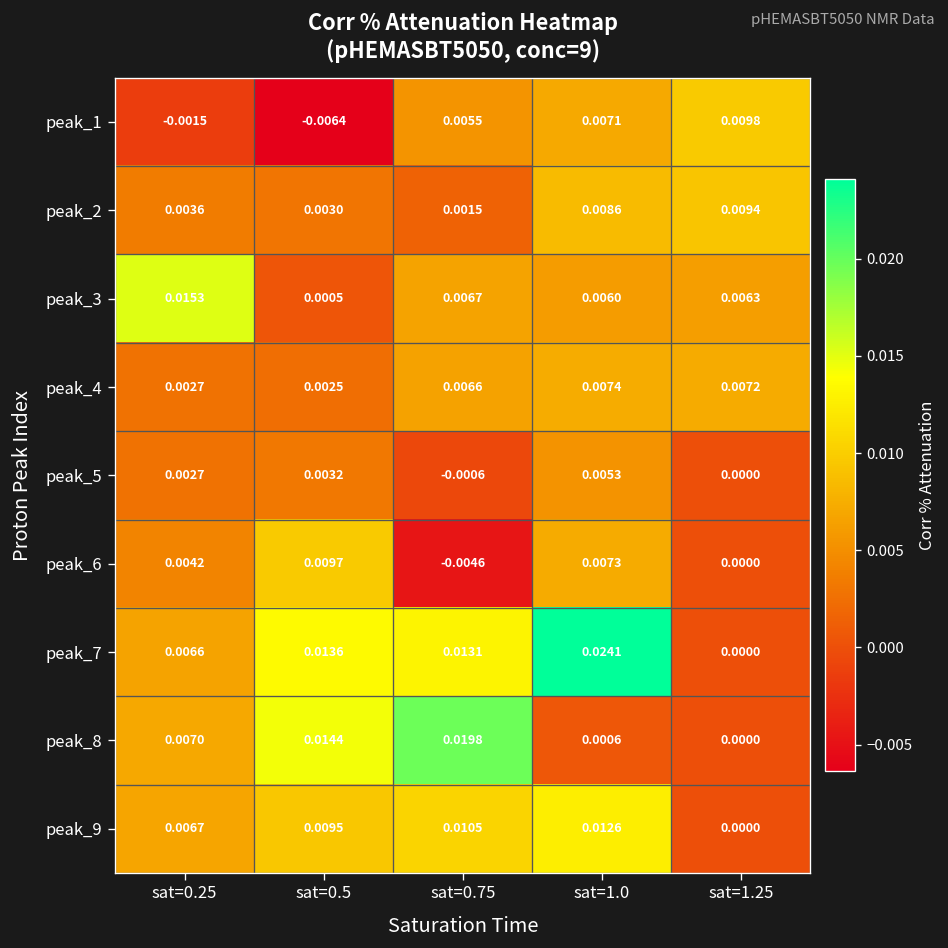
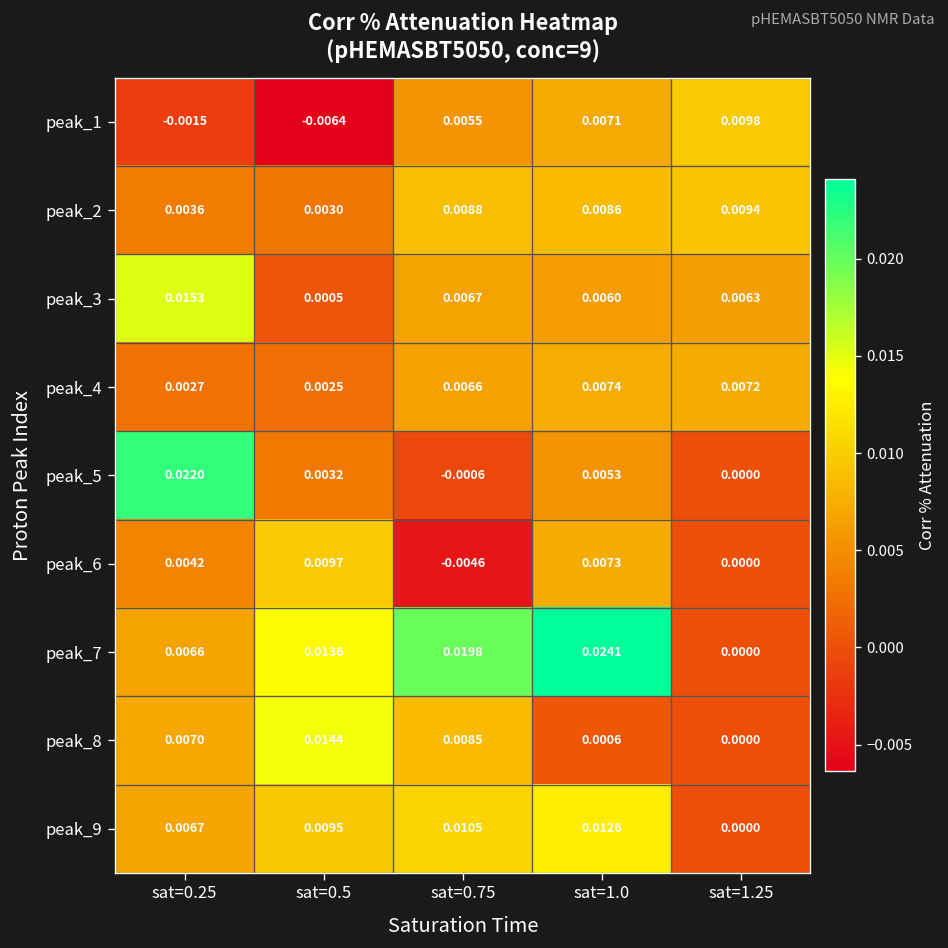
peak_2, sat=0.75: 0.0015 -> 0.0088
peak_5, sat=0.25: 0.0027 -> 0.0220
peak_7, sat=0.75: 0.0131 -> 0.0198
peak_8, sat=0.75: 0.0198 -> 0.0085
